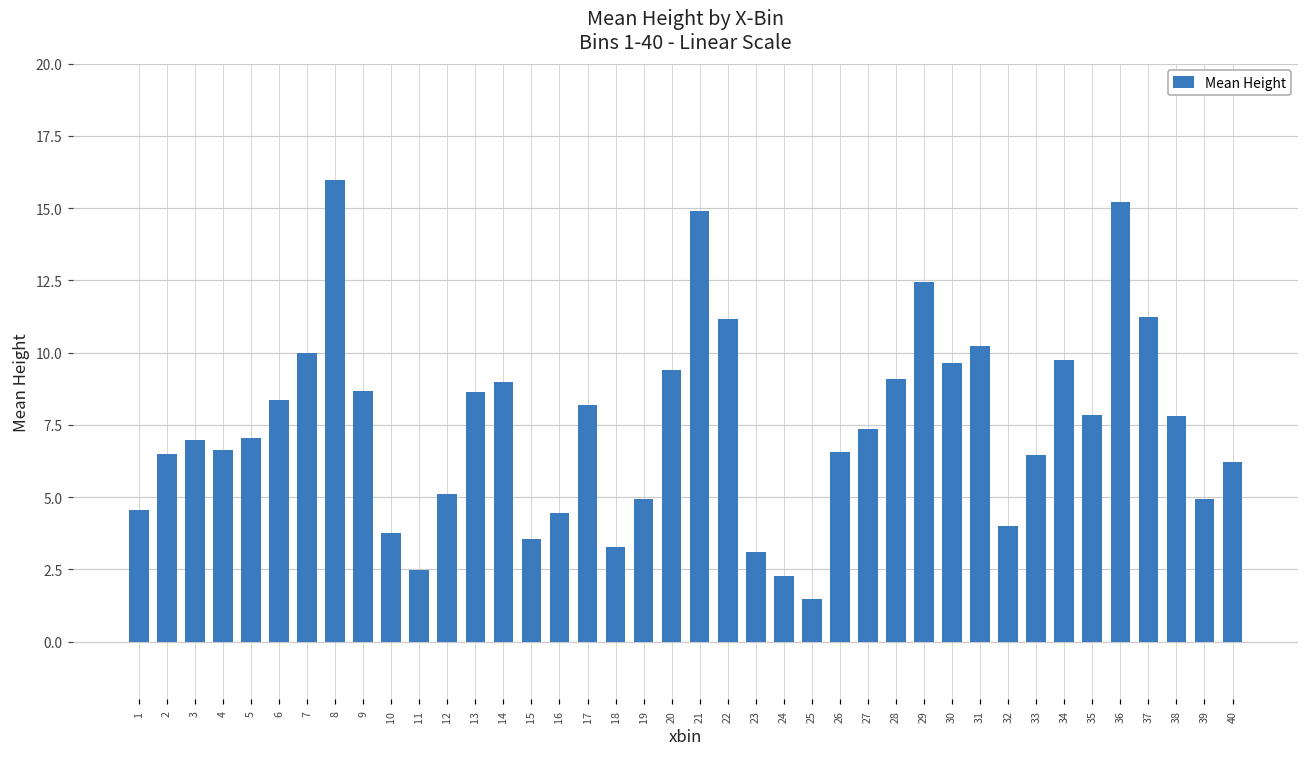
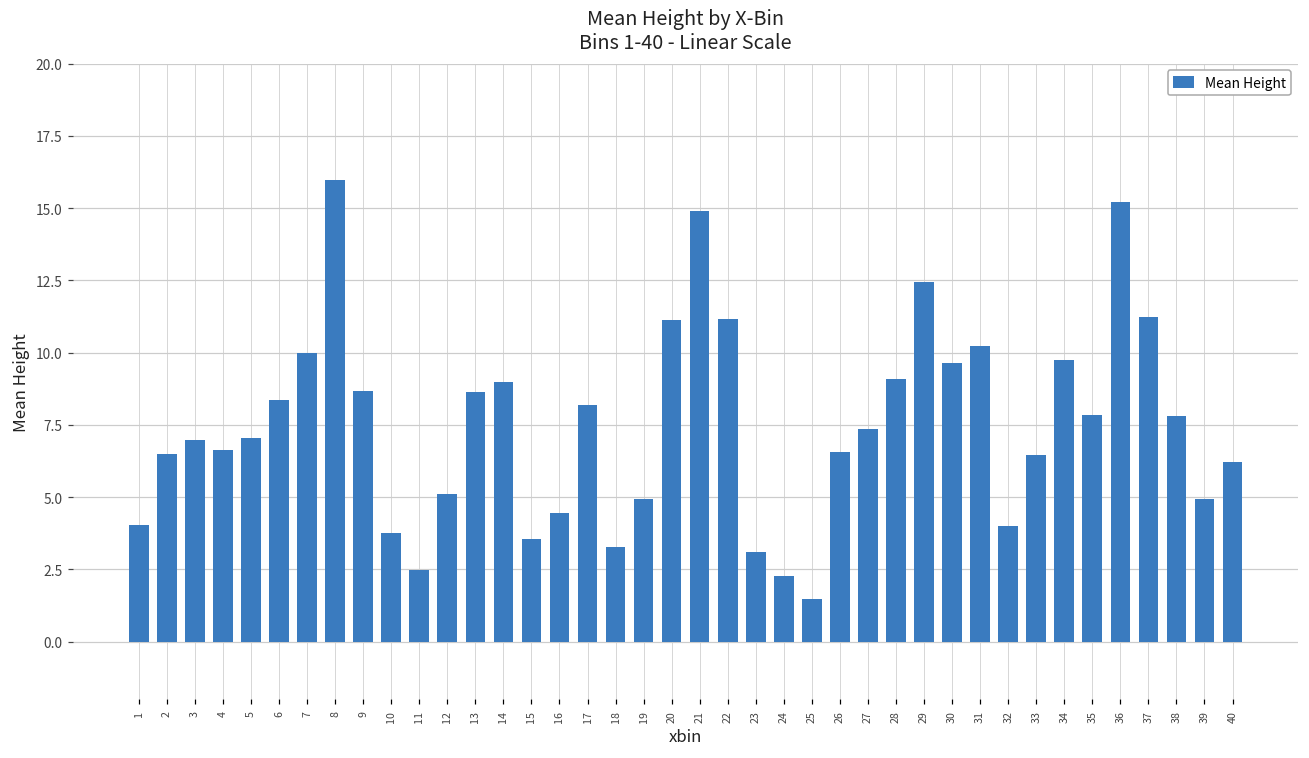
1: 4.6 -> 4.0
20: 9.4 -> 11.1
